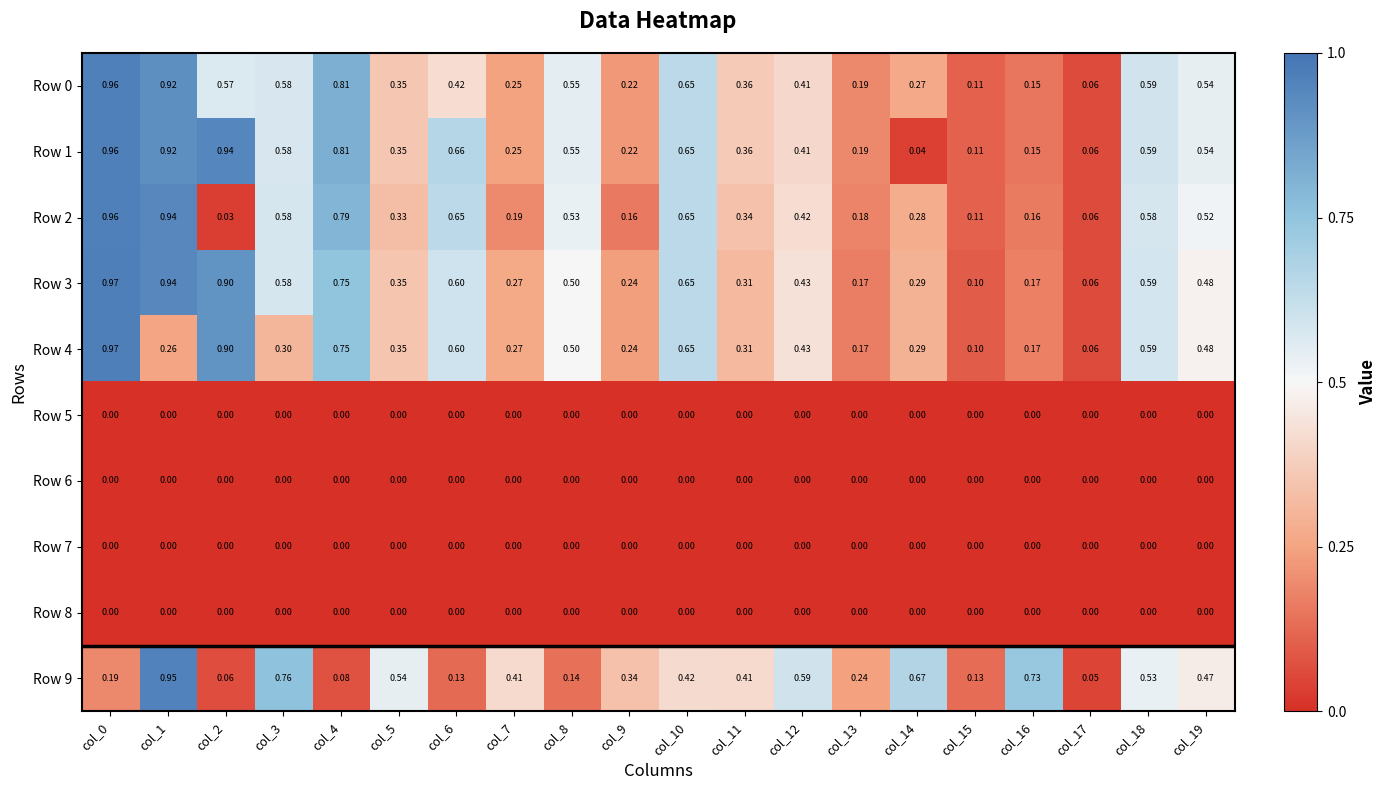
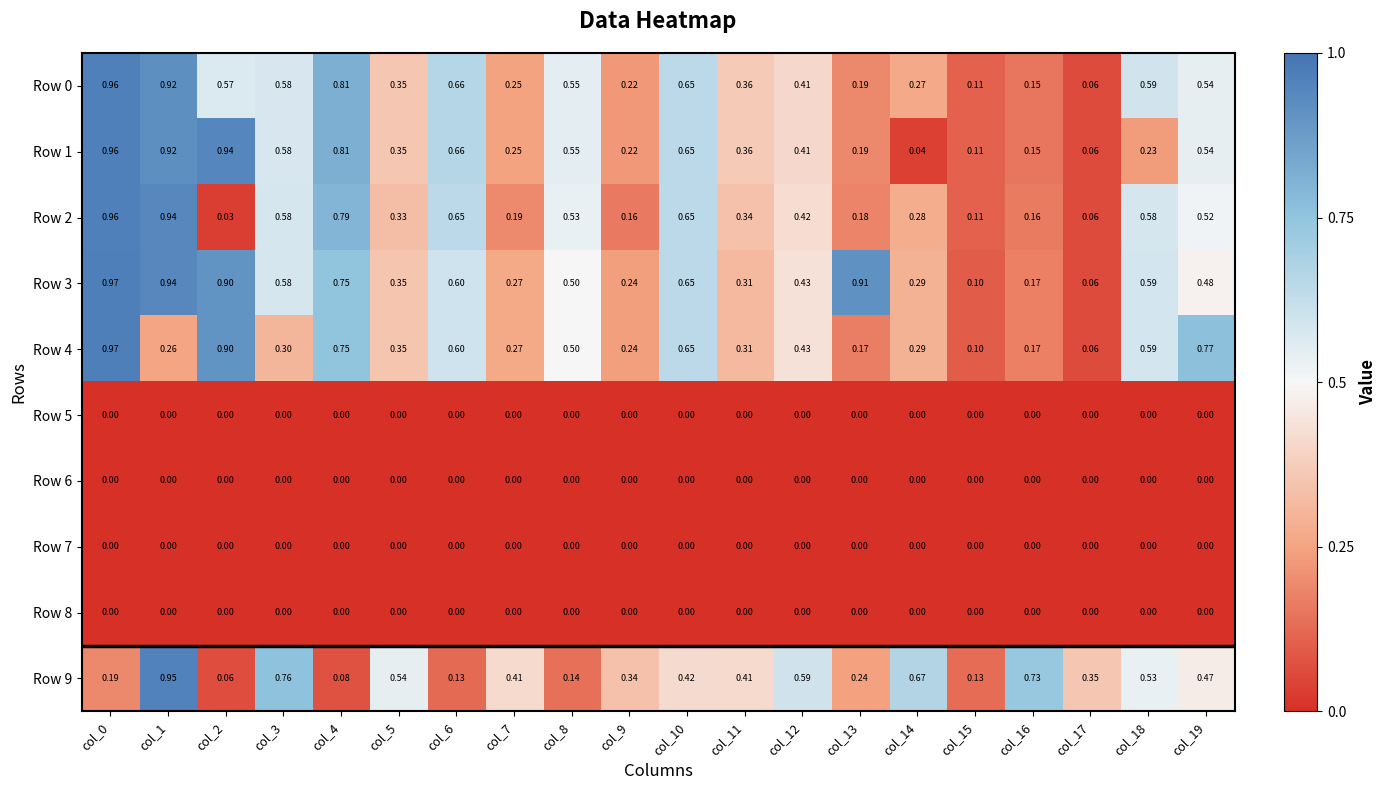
Row 0, col_6: 0.42 -> 0.66
Row 1, col_18: 0.59 -> 0.23
Row 3, col_13: 0.17 -> 0.91
Row 4, col_19: 0.48 -> 0.77
Row 9, col_17: 0.05 -> 0.35
